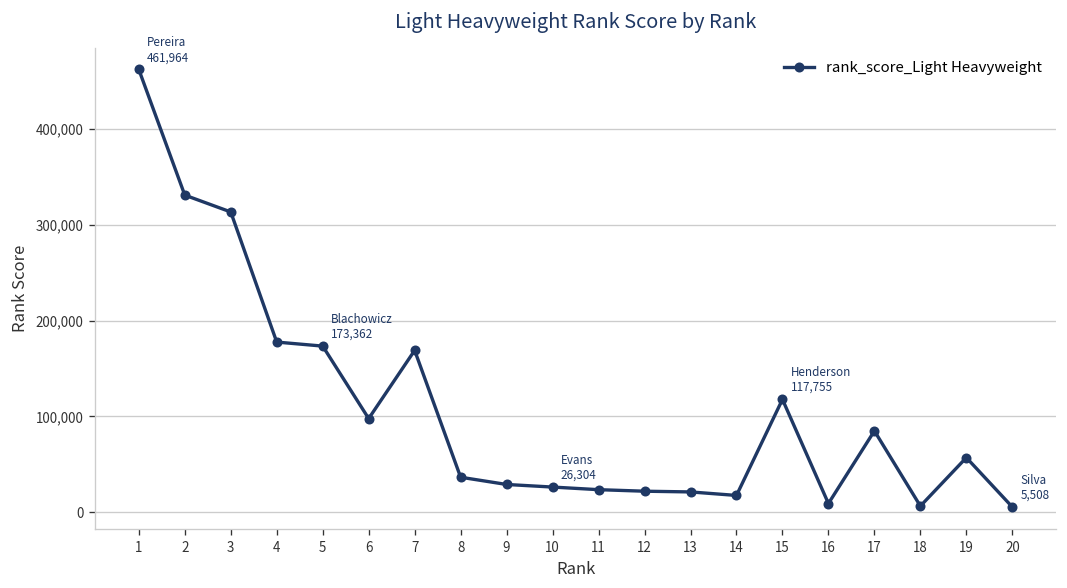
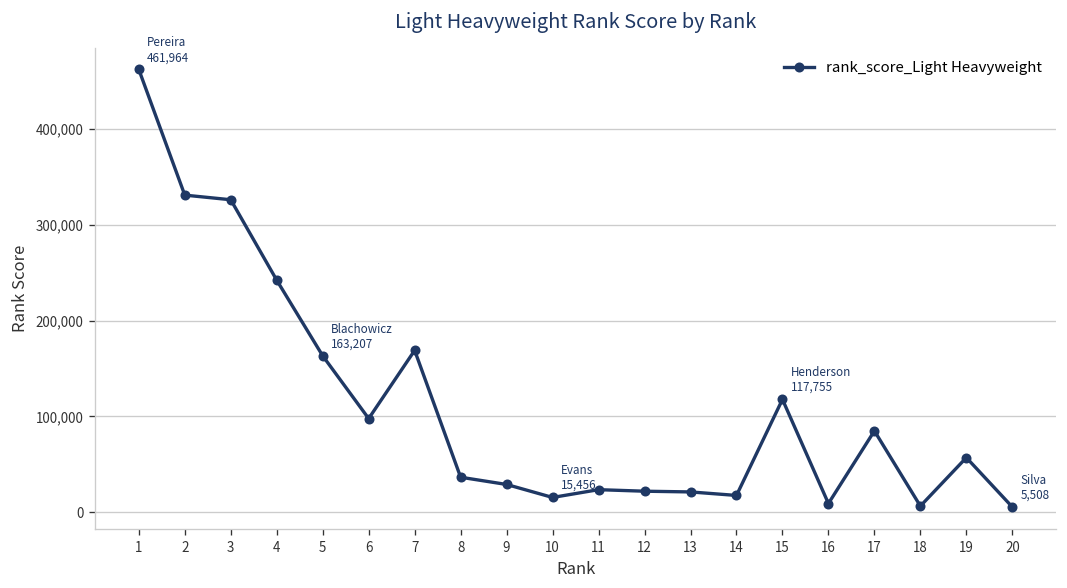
3: 310,000 -> 330,000
4: 180,000 -> 240,000
5: 173,362 -> 163,207
10: 26,304 -> 15,456
